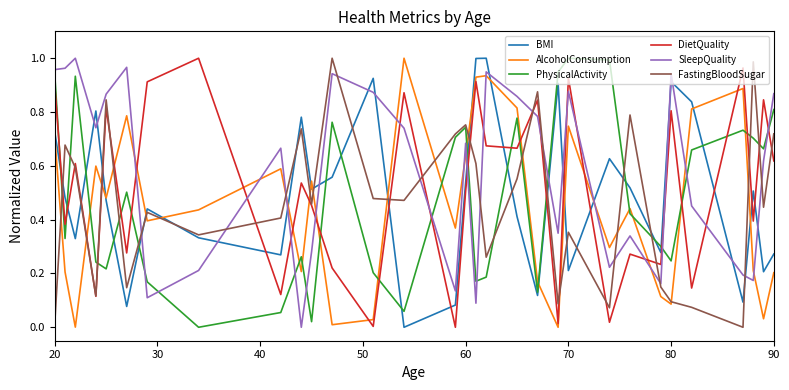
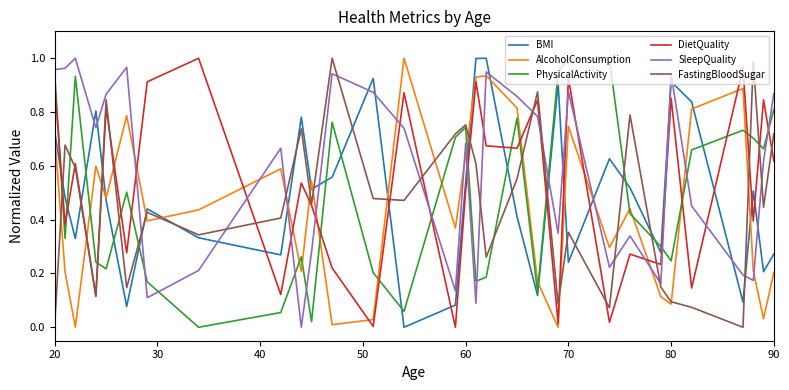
BMI, 70: 0.21 -> 0.24
DietQuality, 80: 0.80 -> 0.85
